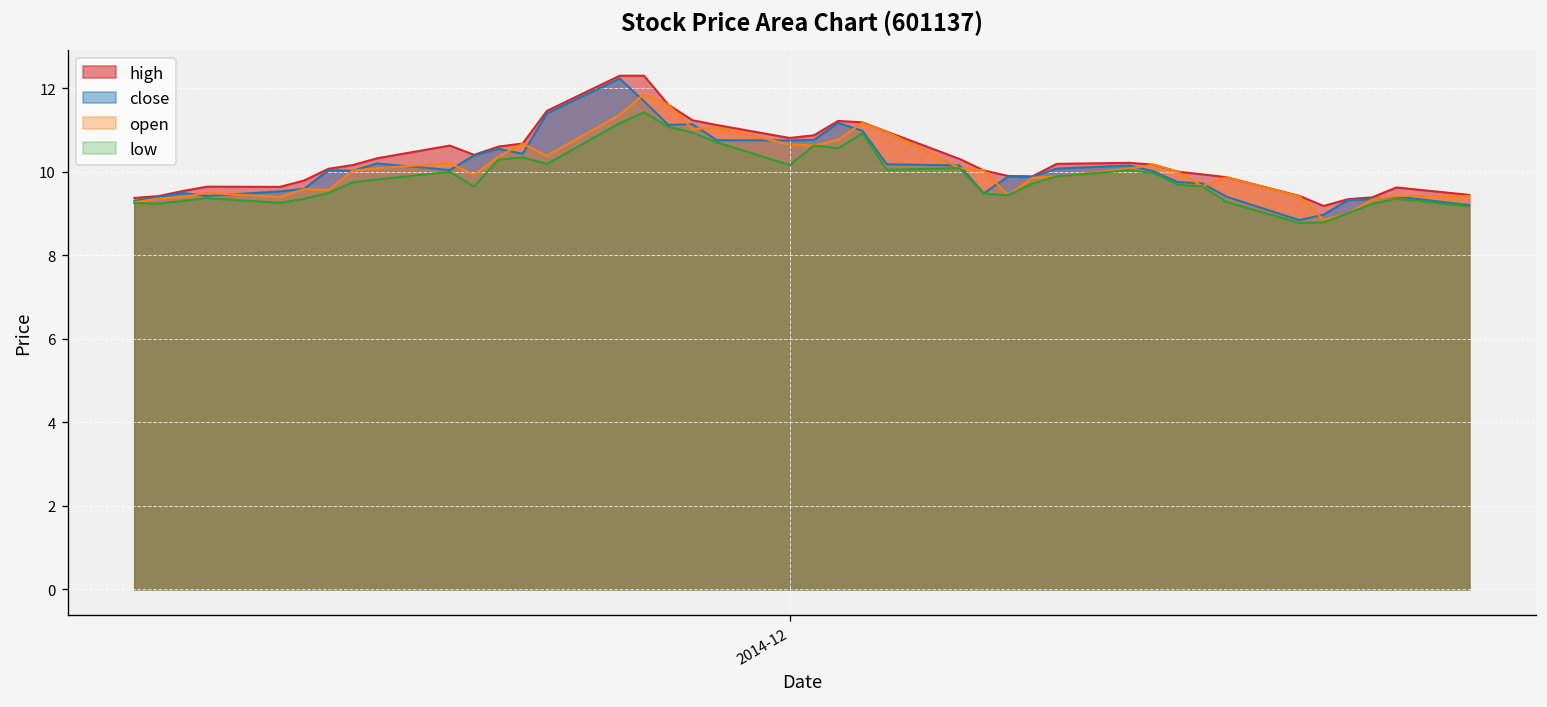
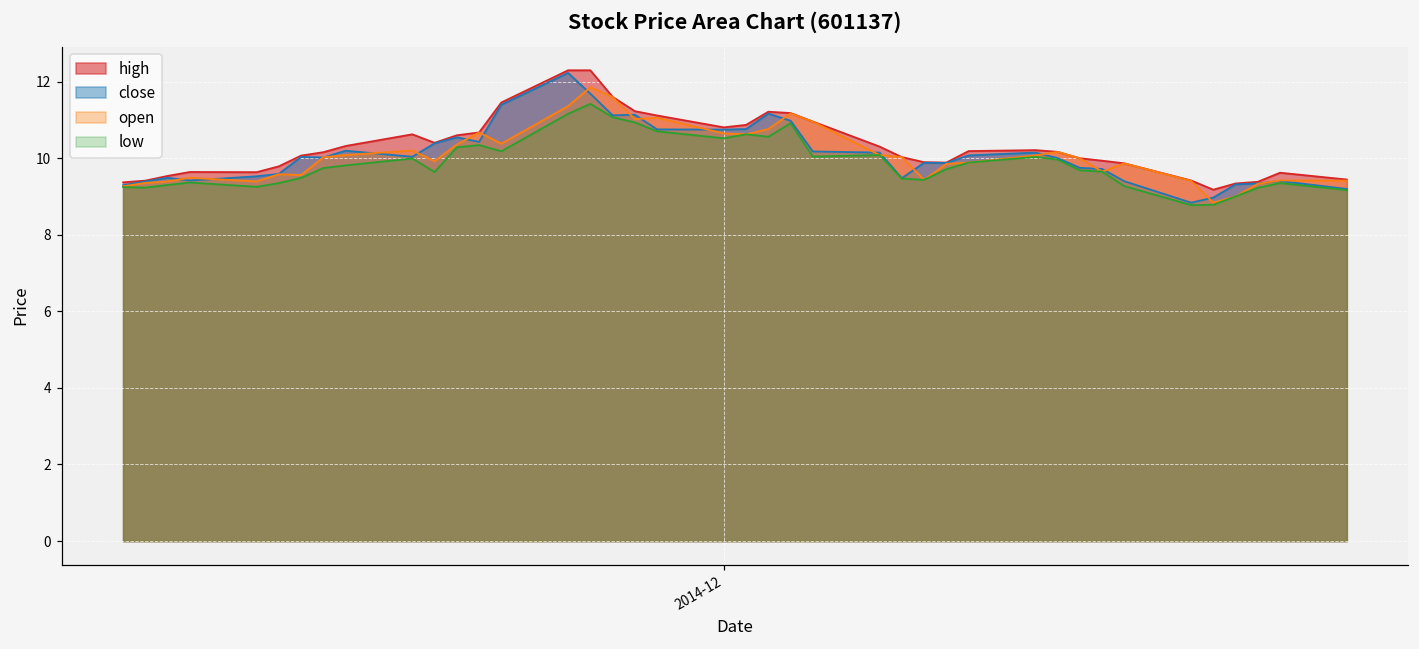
low, 2014-12: 10.2 -> 10.5
